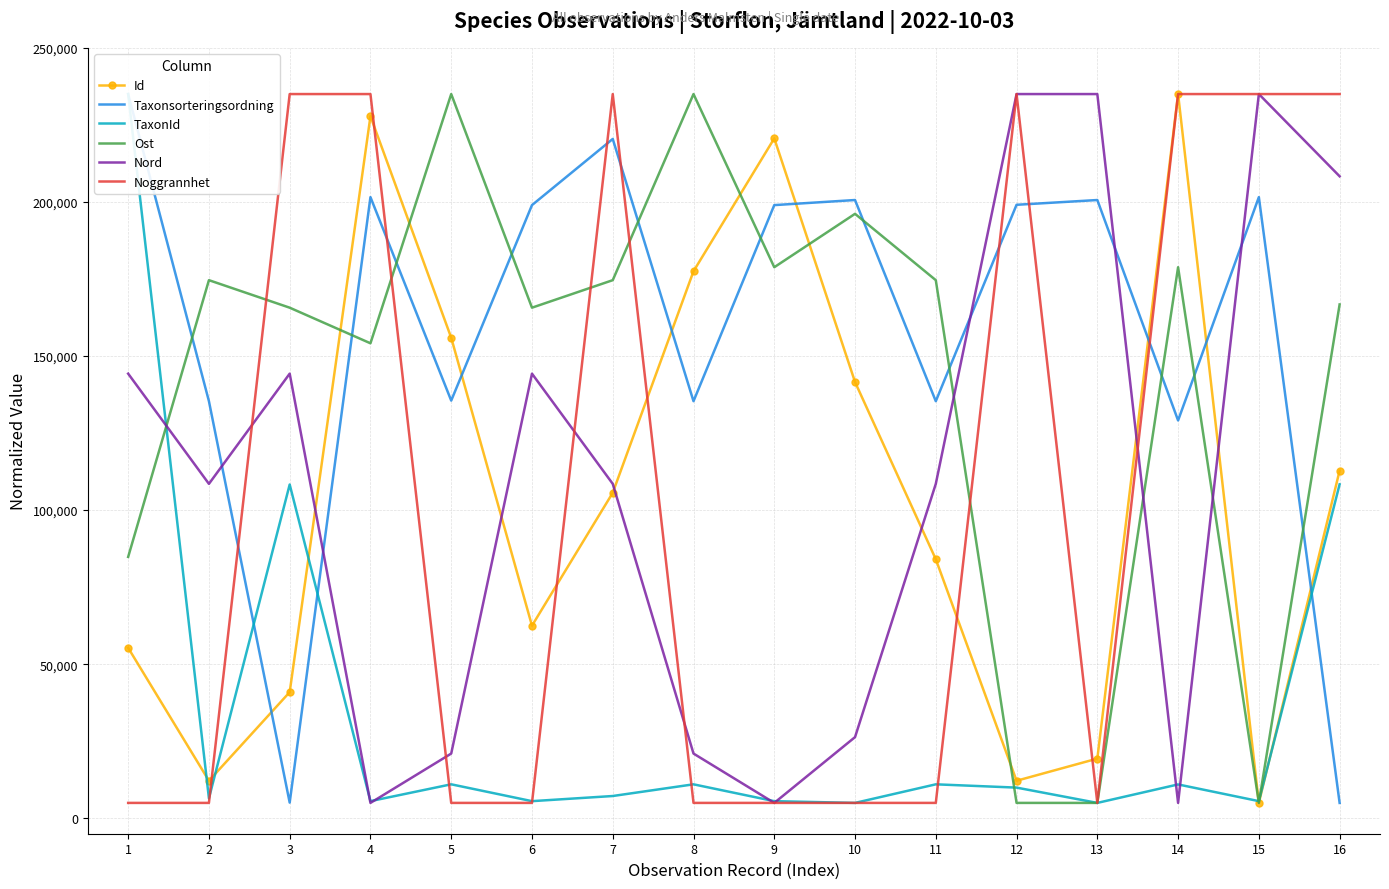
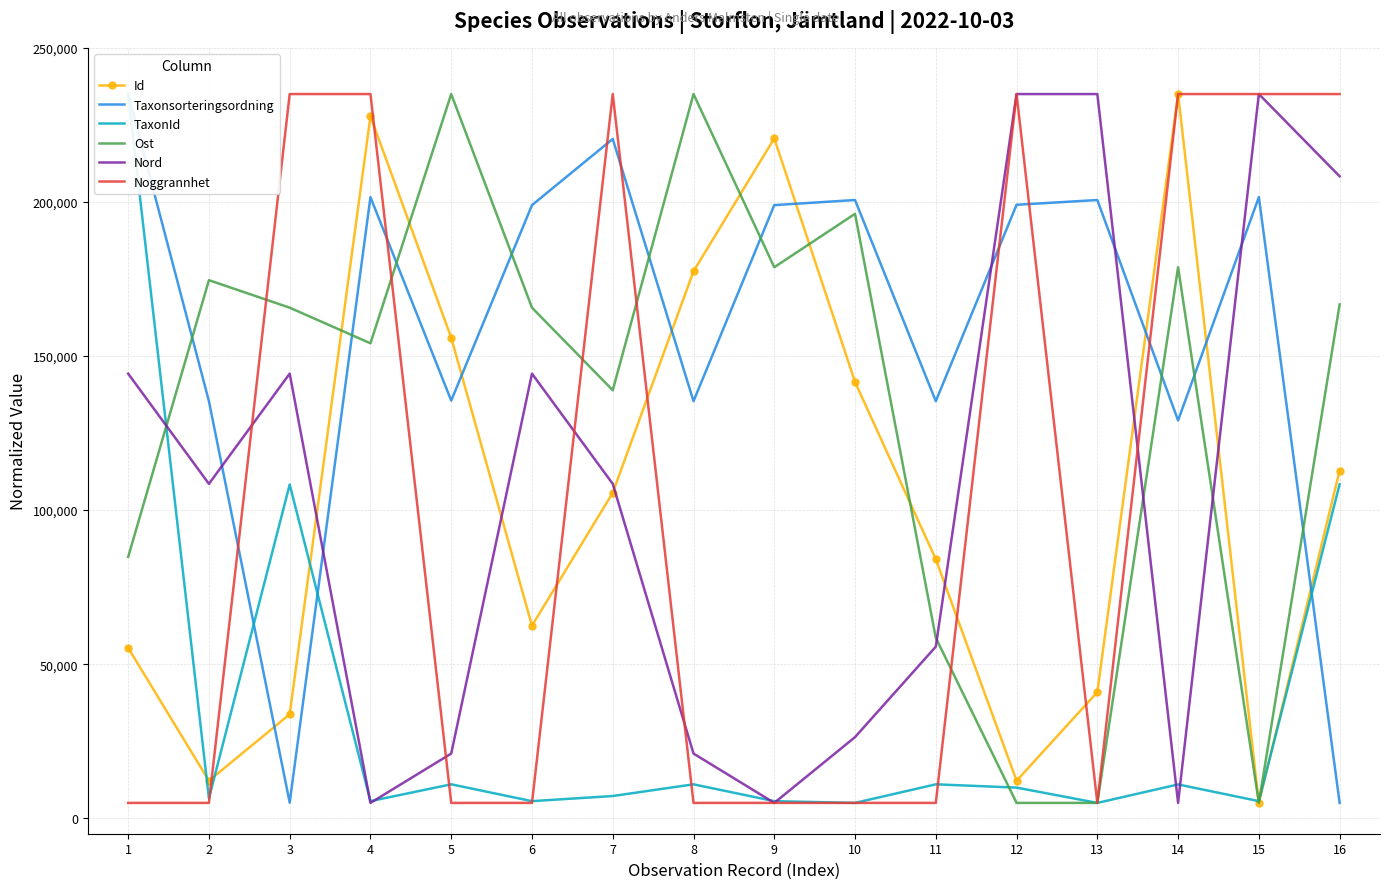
Id, 3: 41,000 -> 34,000
Ost, 7: 175,000 -> 139,000
Ost, 11: 175,000 -> 59,000
Nord, 11: 109,000 -> 56,000
Id, 13: 19,000 -> 41,000
